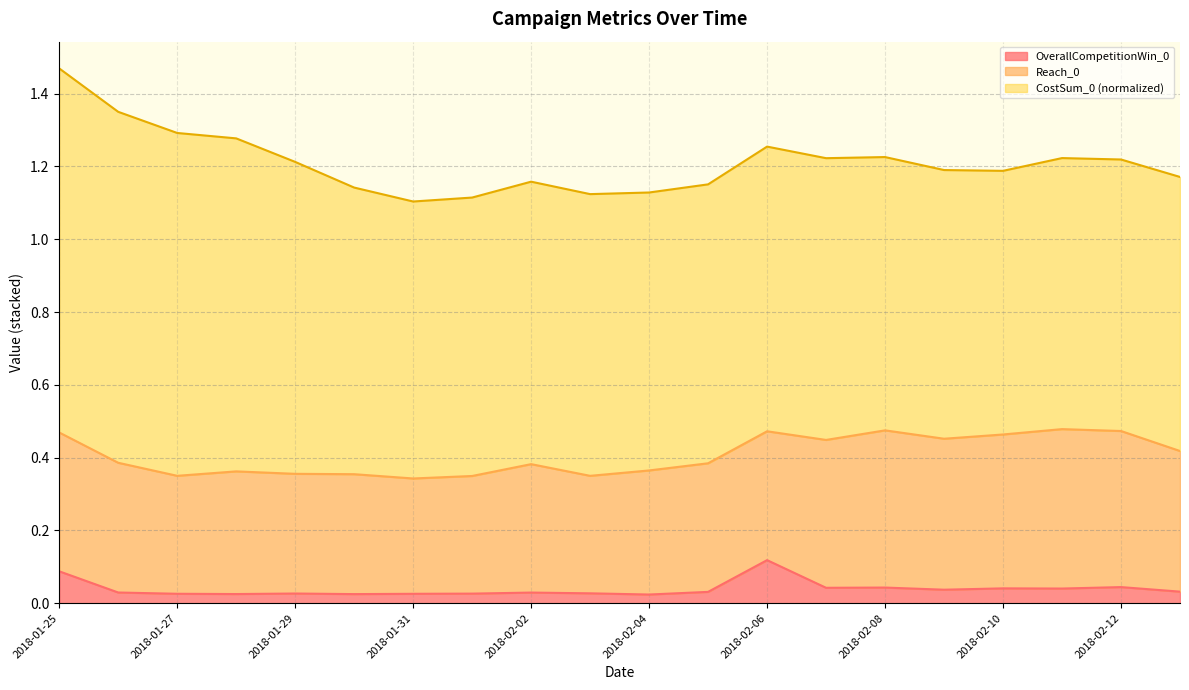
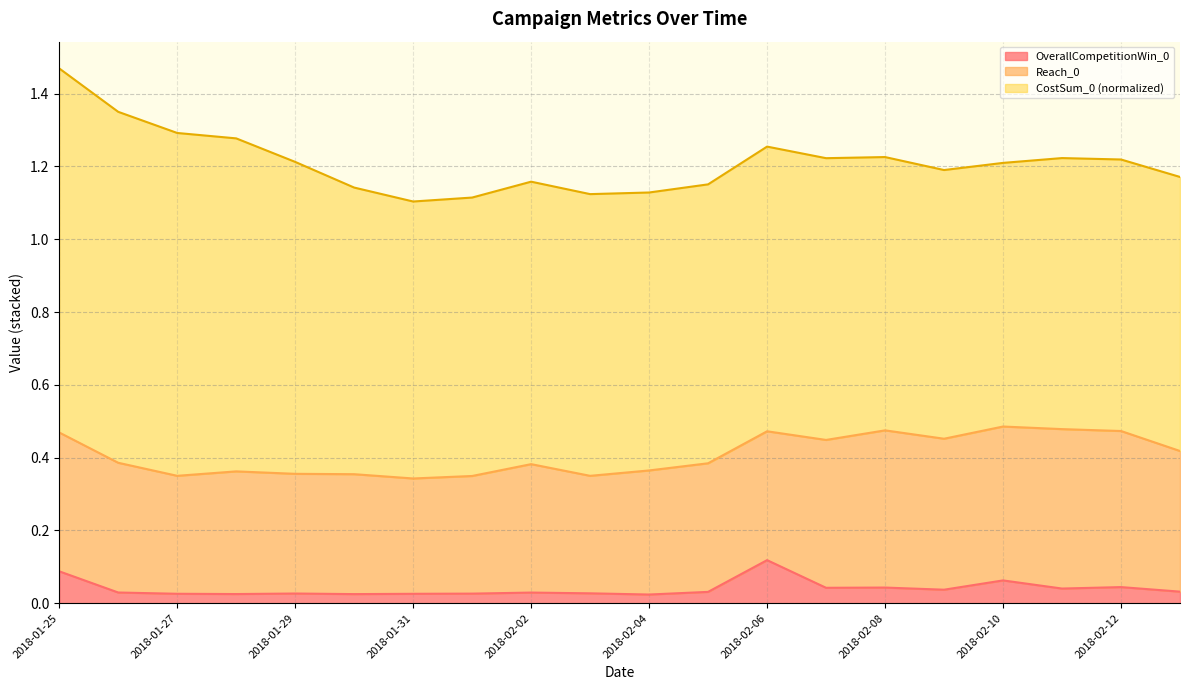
OverallCompetitionWin_0, 2018-02-10: 0.04 -> 0.06
